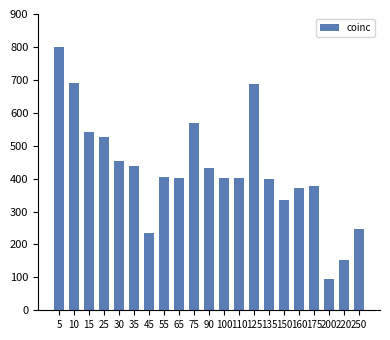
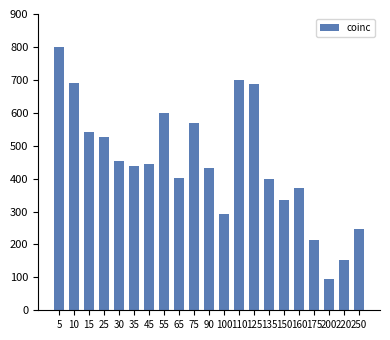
45: 240 -> 440
55: 410 -> 600
100: 400 -> 290
110: 400 -> 700
175: 380 -> 220
